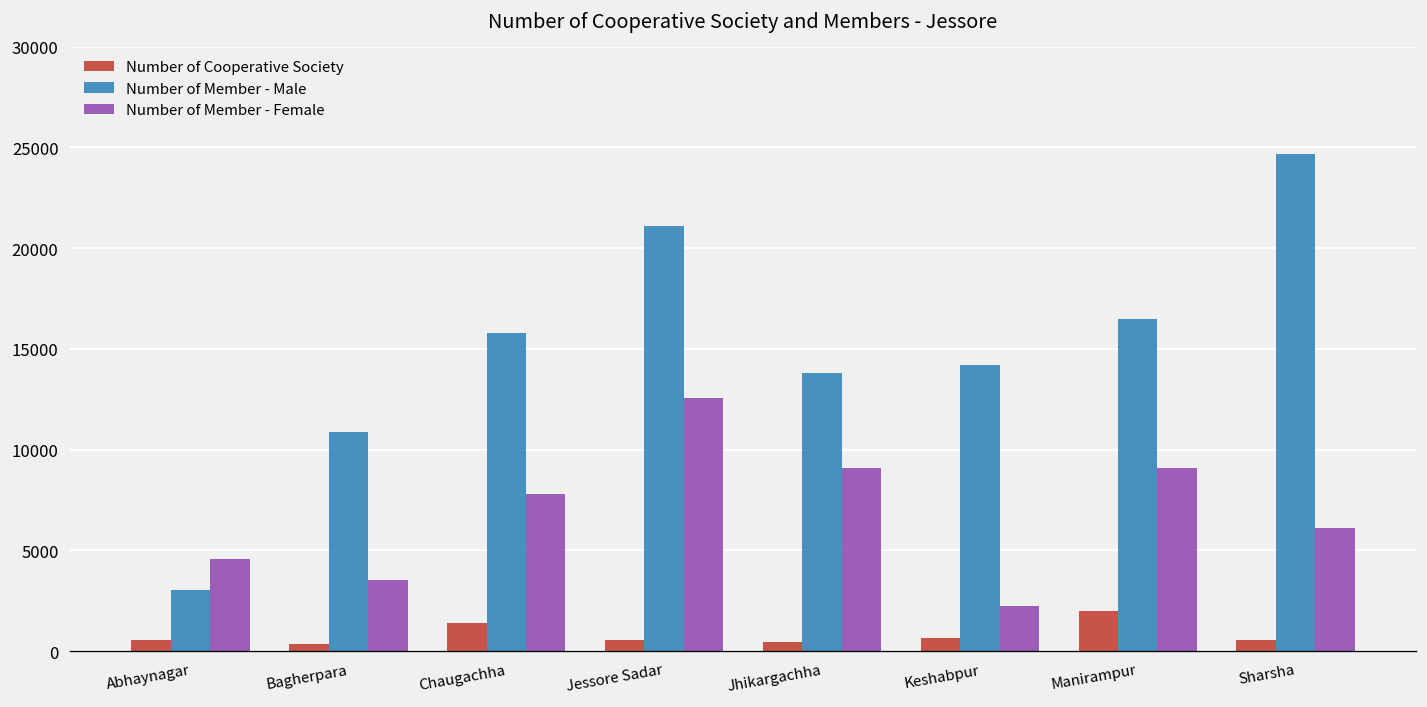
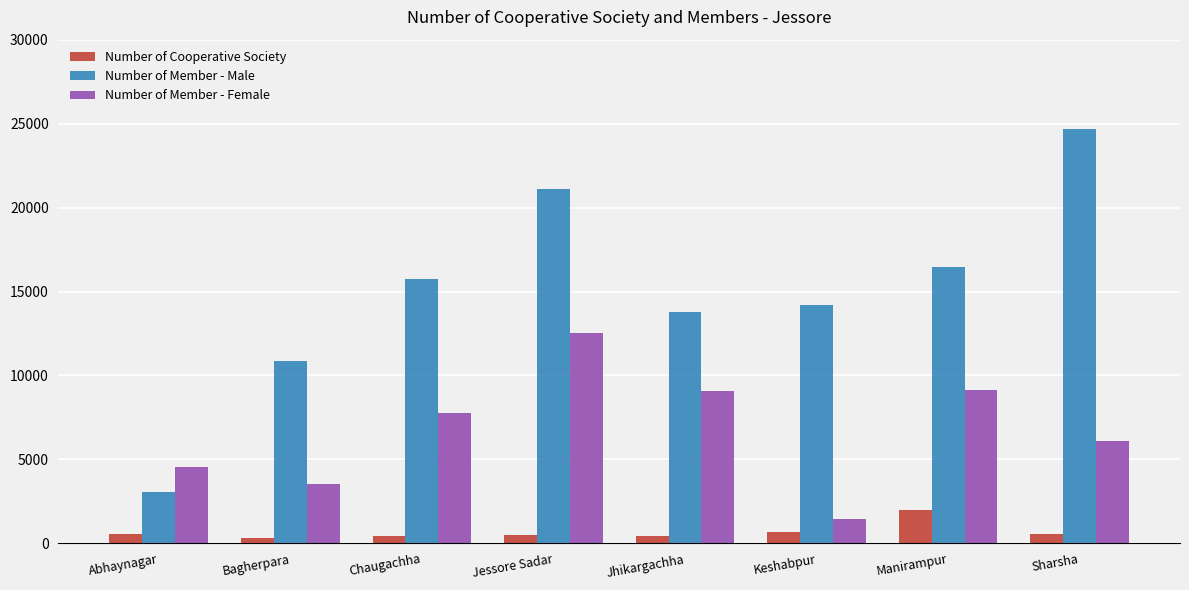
Number of Cooperative Society, Chaugachha: 1400 -> 400
Number of Member - Female, Keshabpur: 2200 -> 1400
